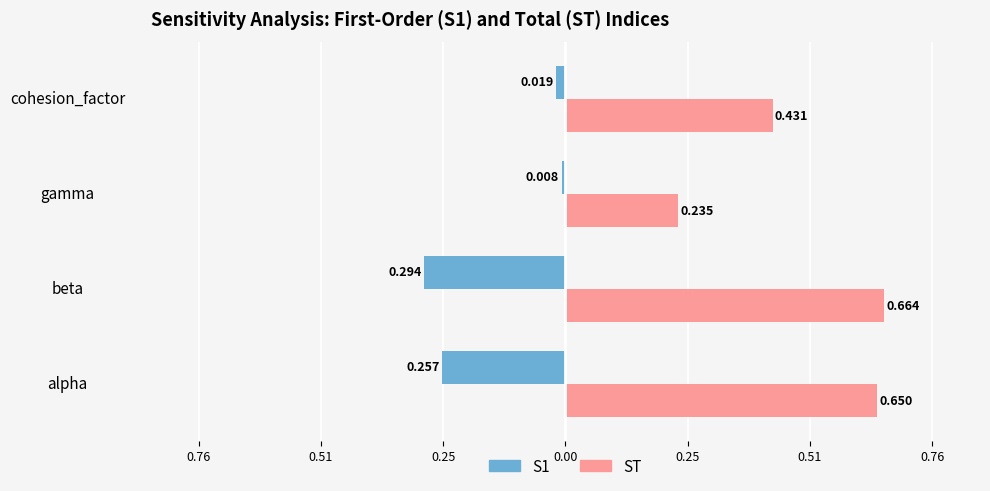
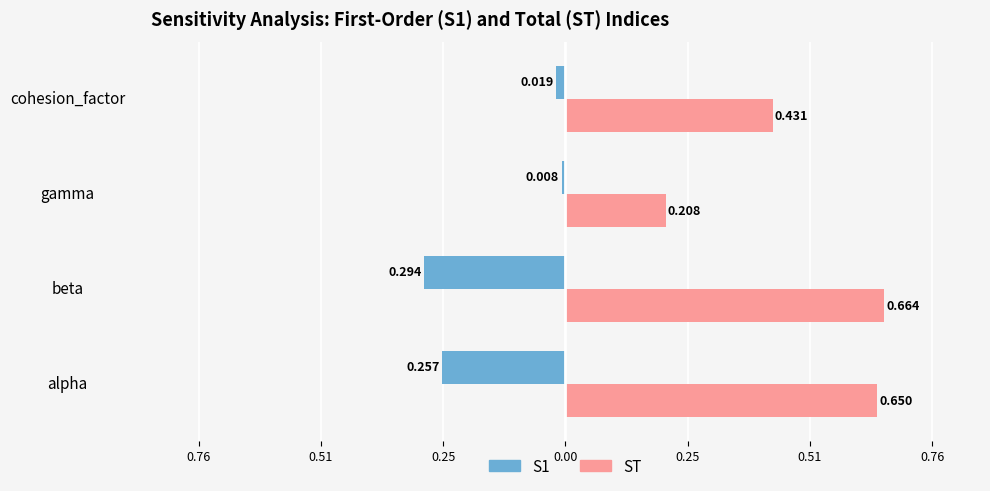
ST, gamma: 0.235 -> 0.208
